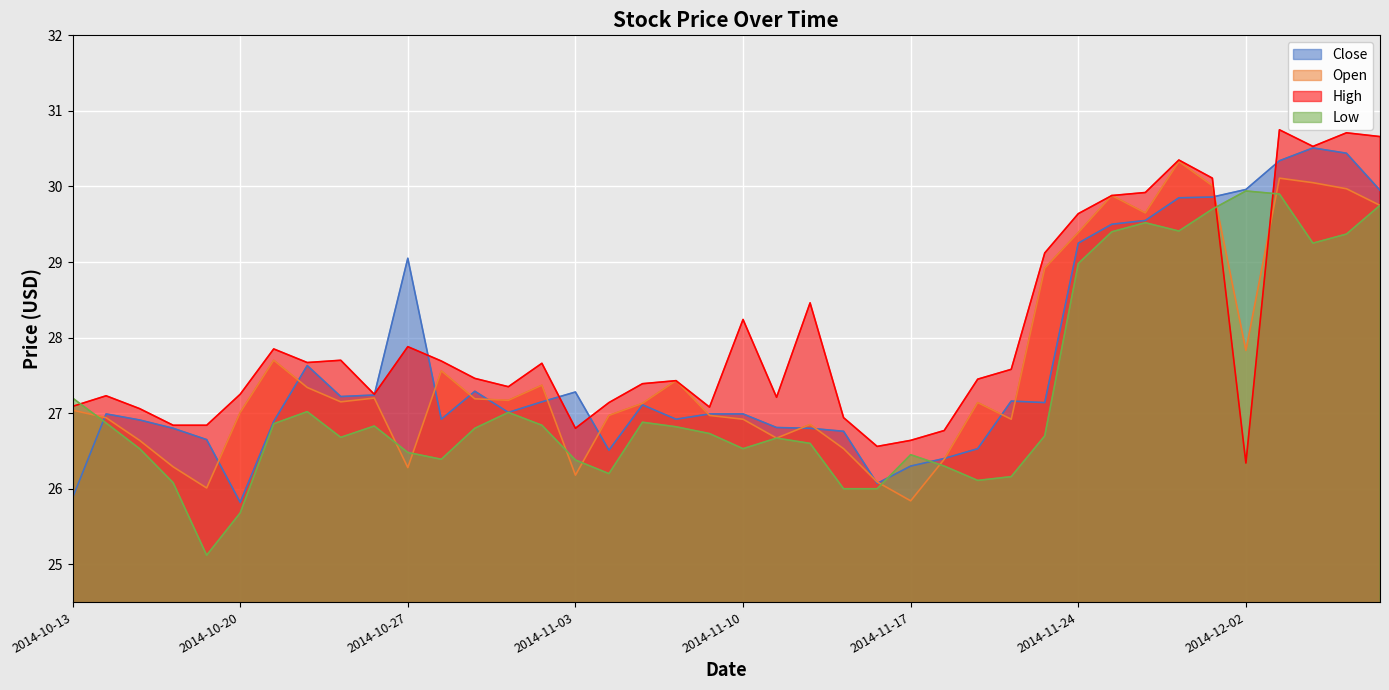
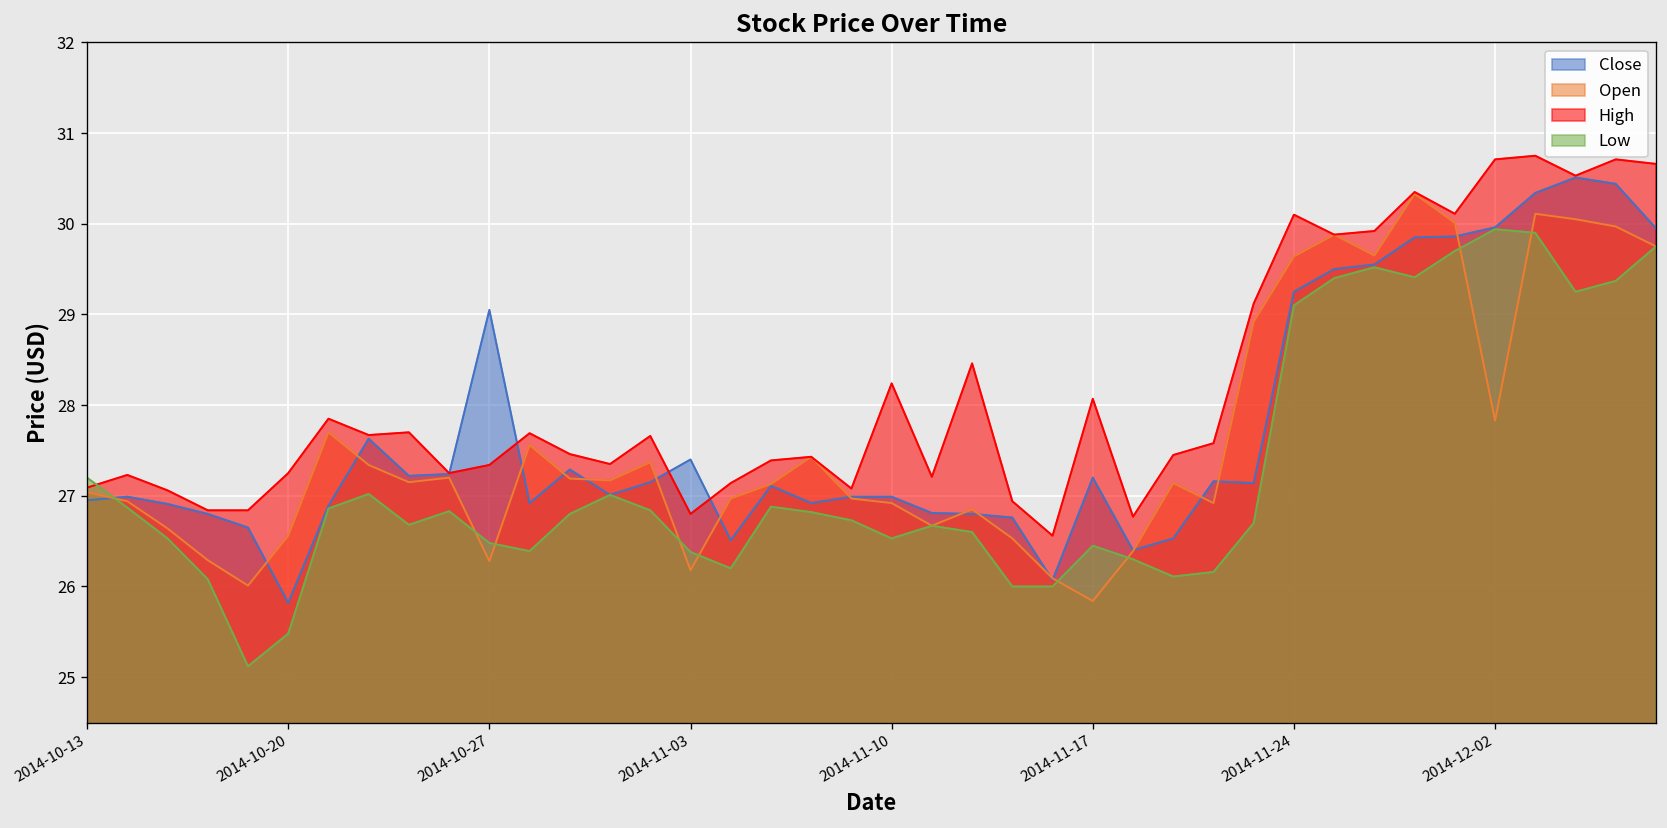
Close, 2014-10-13: 25.9 -> 27.0
Open, 2014-10-20: 27.0 -> 26.6
Low, 2014-10-20: 25.7 -> 25.5
High, 2014-10-27: 27.9 -> 27.3
Close, 2014-11-03: 27.3 -> 27.4
Close, 2014-11-17: 26.3 -> 27.2
High, 2014-11-17: 26.6 -> 28.1
Open, 2014-11-24: 29.4 -> 29.6
High, 2014-11-24: 29.6 -> 30.1
Low, 2014-11-24: 29.0 -> 29.1
High, 2014-12-02: 26.3 -> 30.7
